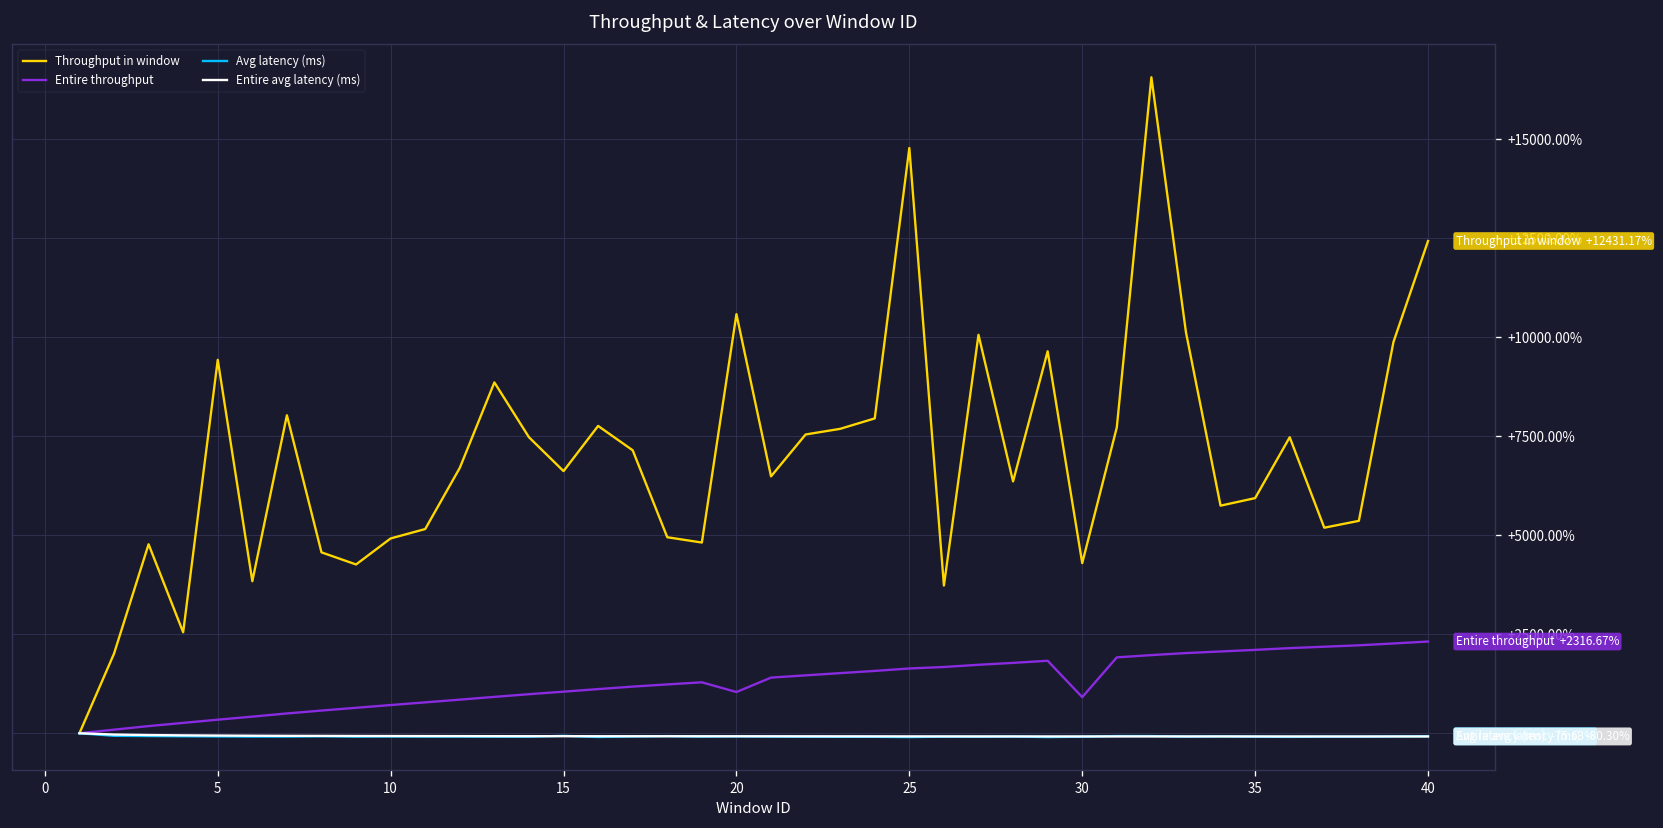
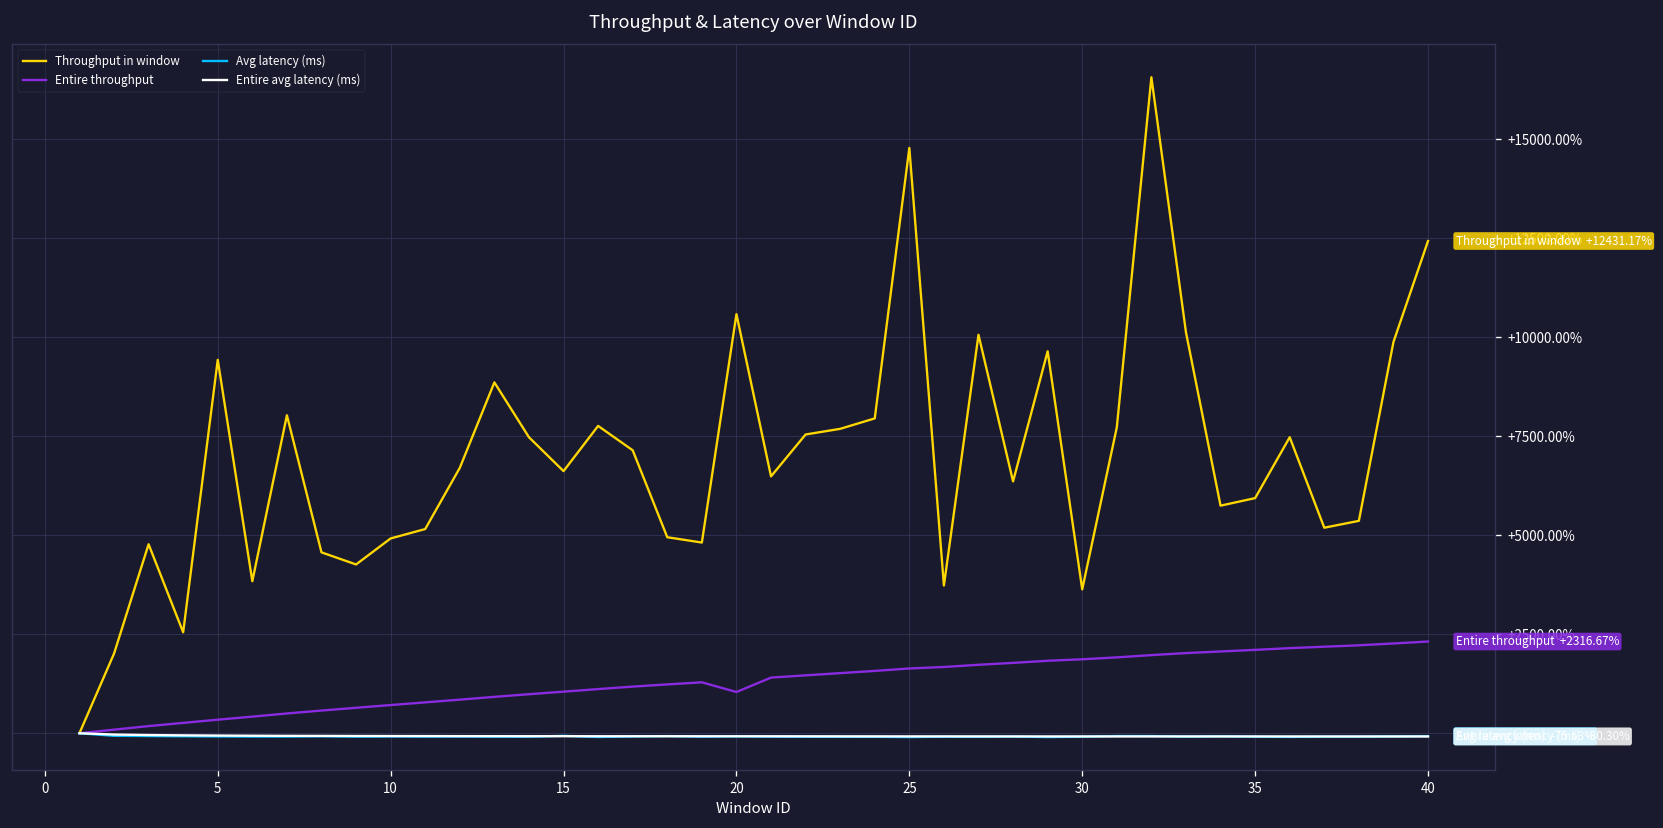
Throughput in window, 30: +4300% -> +3600%
Entire throughput, 30: +900% -> +1900%
